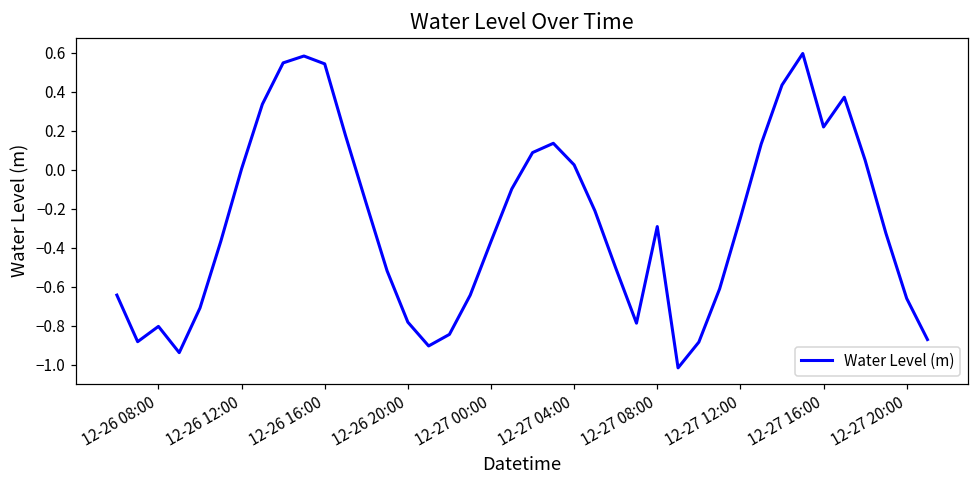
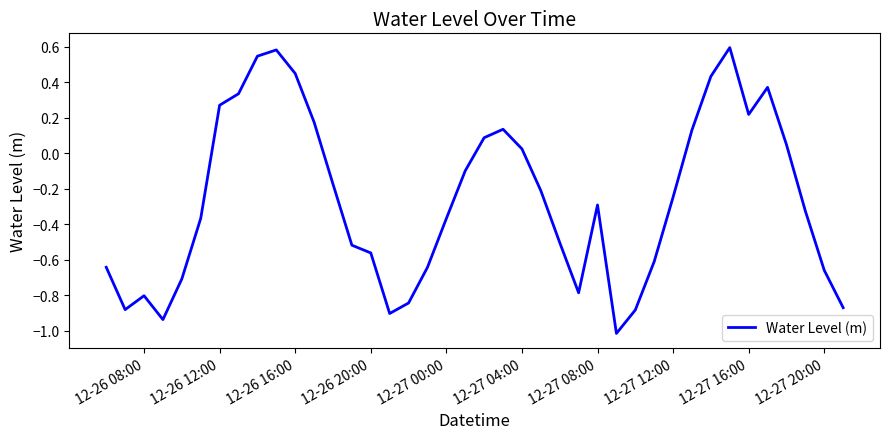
12-26 12:00: 0.00 -> 0.27
12-26 16:00: 0.54 -> 0.45
12-26 20:00: -0.78 -> -0.56
